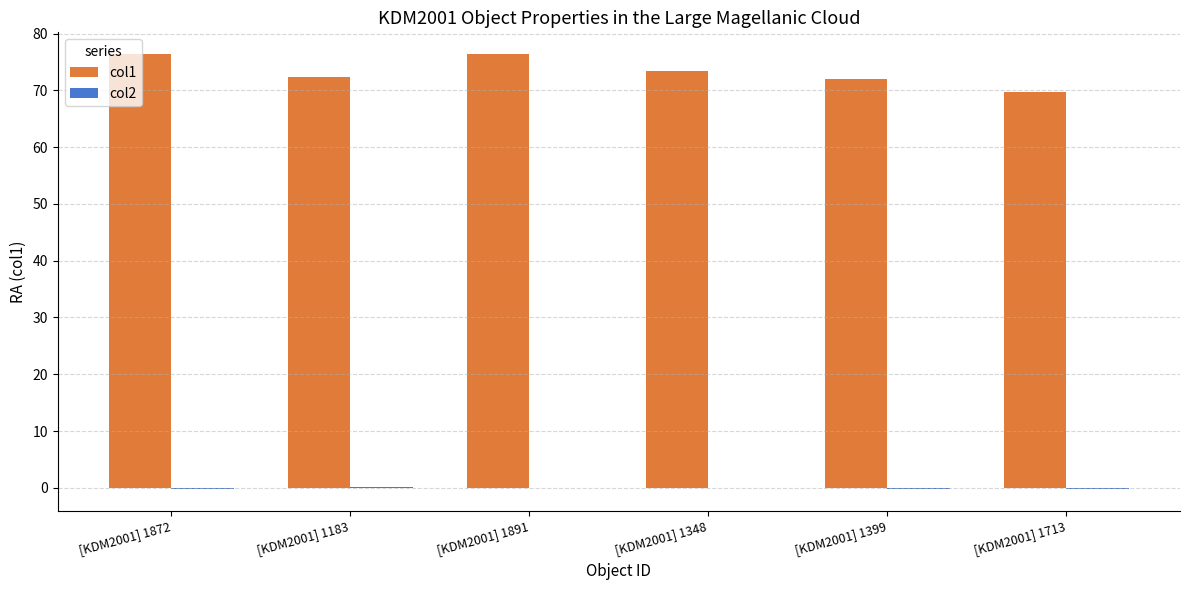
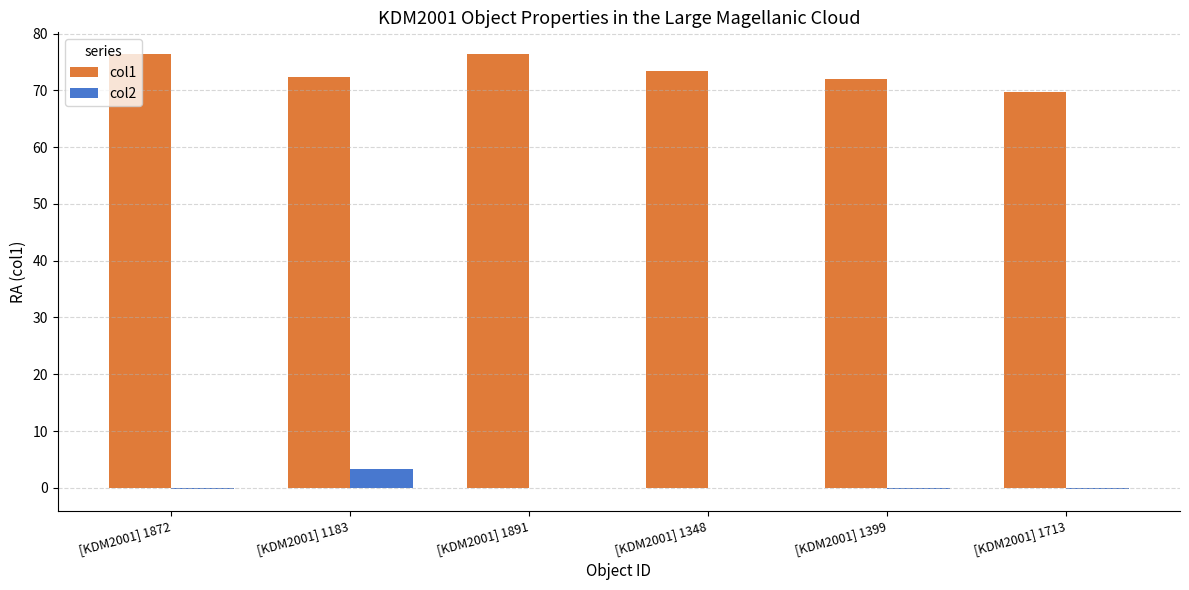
col2, [KDM2001] 1183: 0 -> 3
